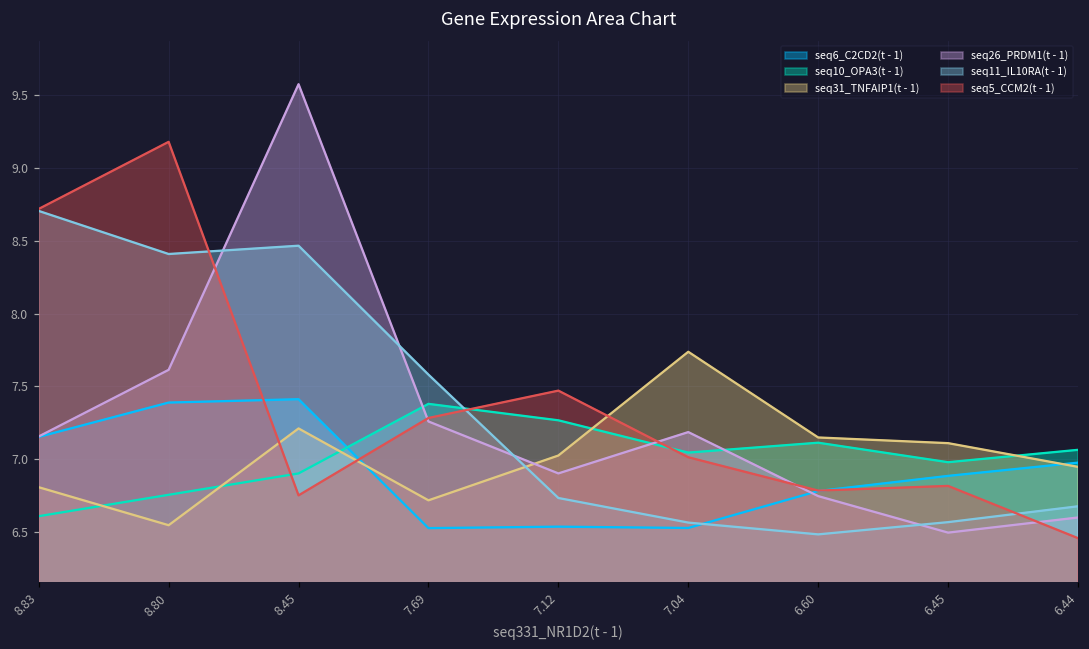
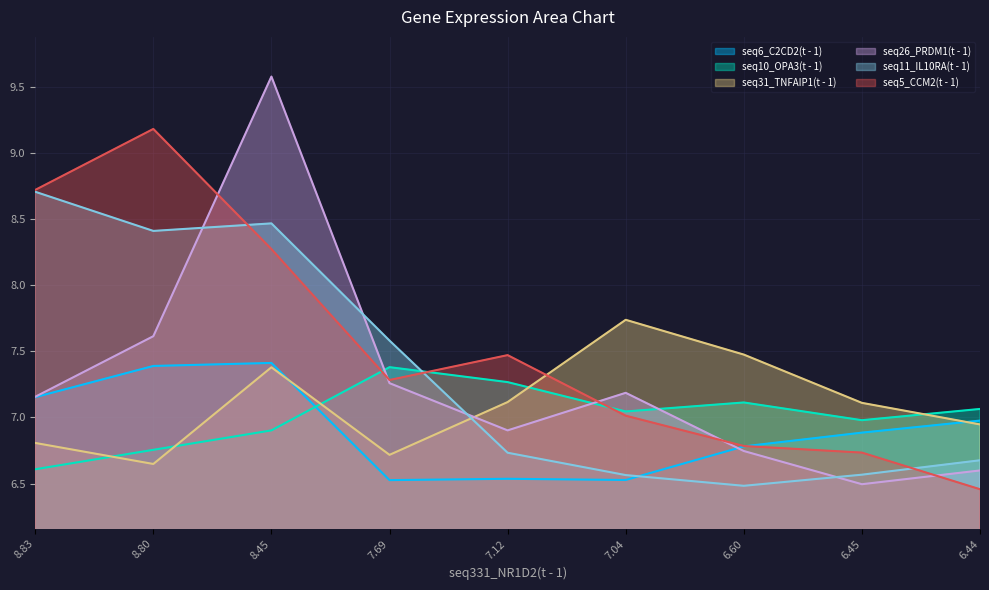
seq31_TNFAIP1(t - 1), 8.80: 6.55 -> 6.65
seq31_TNFAIP1(t - 1), 8.45: 7.21 -> 7.38
seq5_CCM2(t - 1), 8.45: 6.75 -> 8.27
seq31_TNFAIP1(t - 1), 7.12: 7.03 -> 7.12
seq31_TNFAIP1(t - 1), 6.60: 7.15 -> 7.48
seq5_CCM2(t - 1), 6.45: 6.82 -> 6.73
